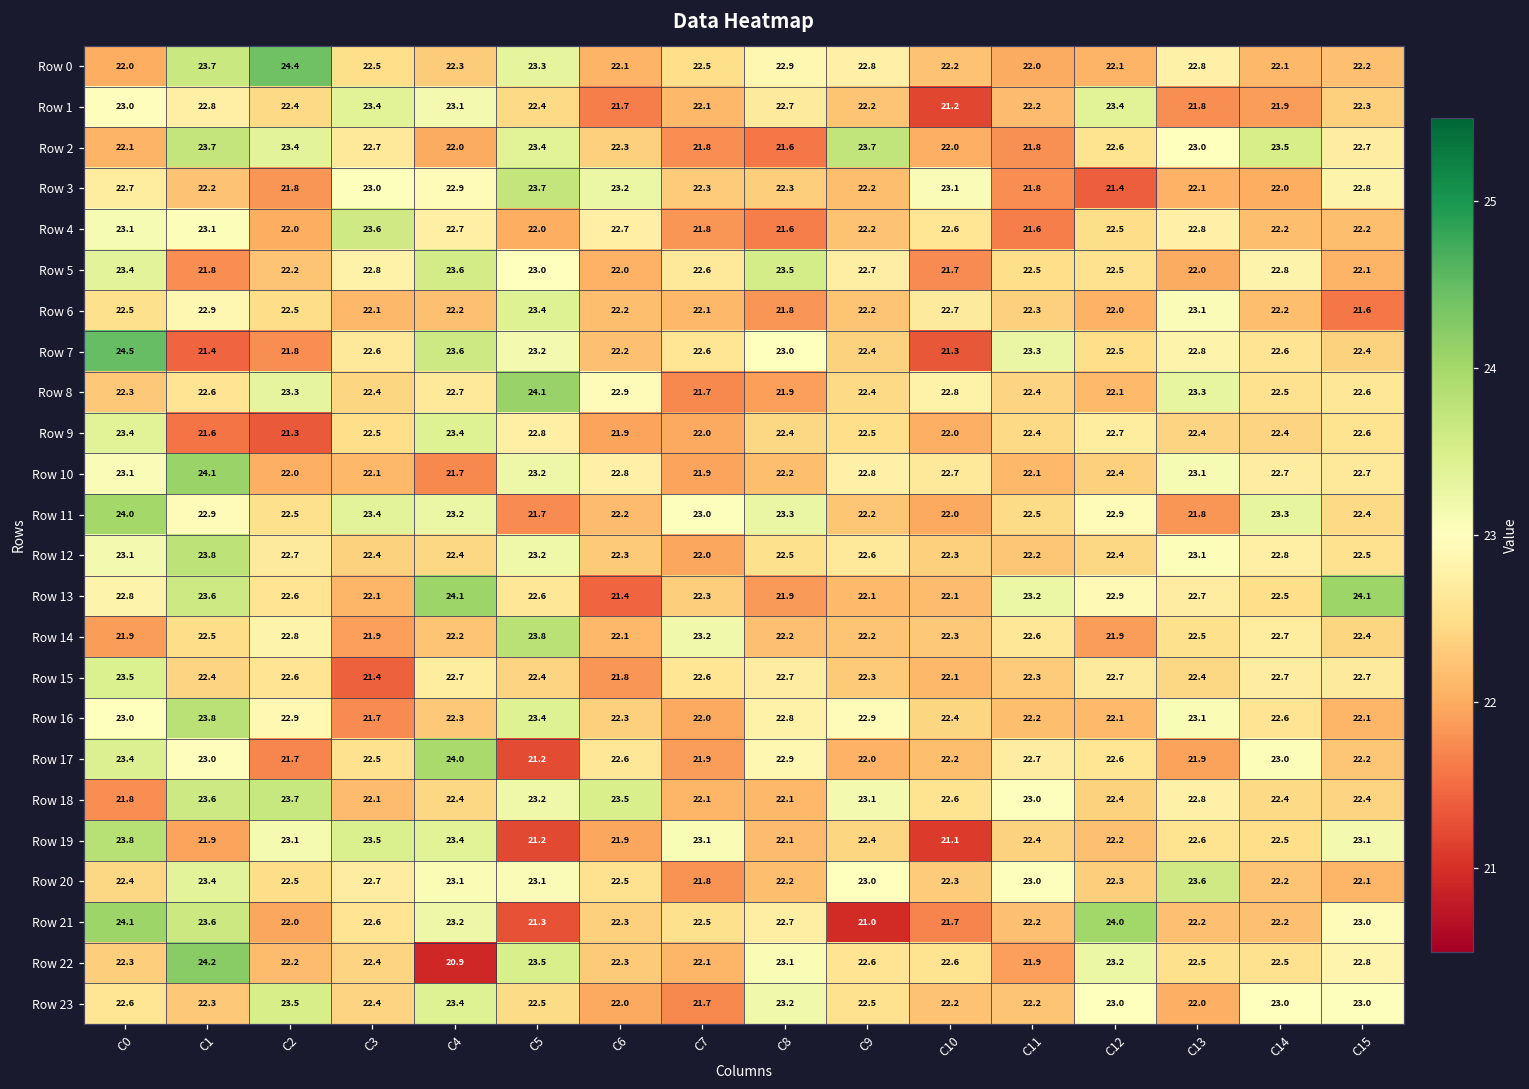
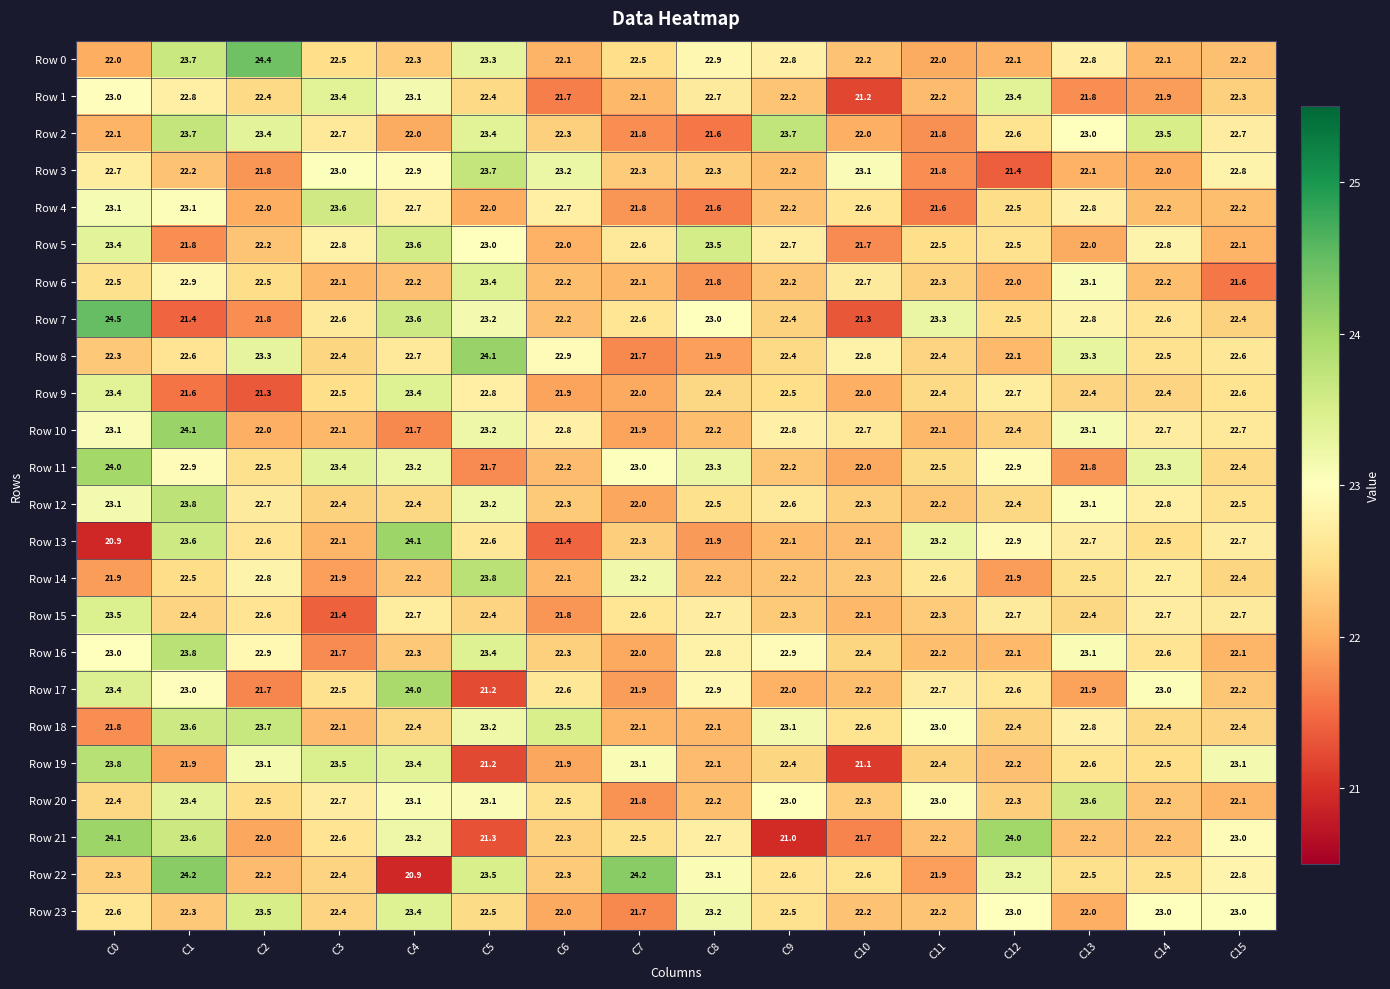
Row 13, C0: 22.8 -> 20.9
Row 13, C15: 24.1 -> 22.7
Row 22, C7: 22.1 -> 24.2
